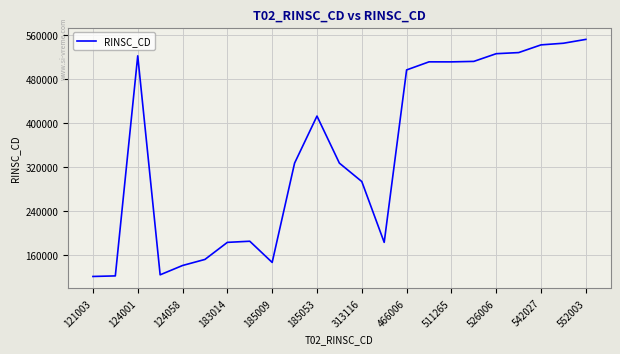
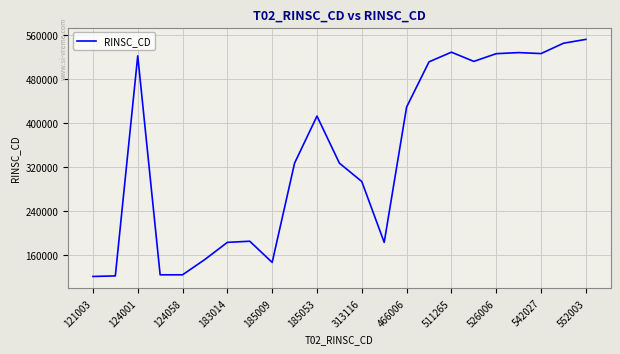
124058: 140000 -> 120000
466006: 500000 -> 430000
511265: 510000 -> 530000
542027: 540000 -> 530000
